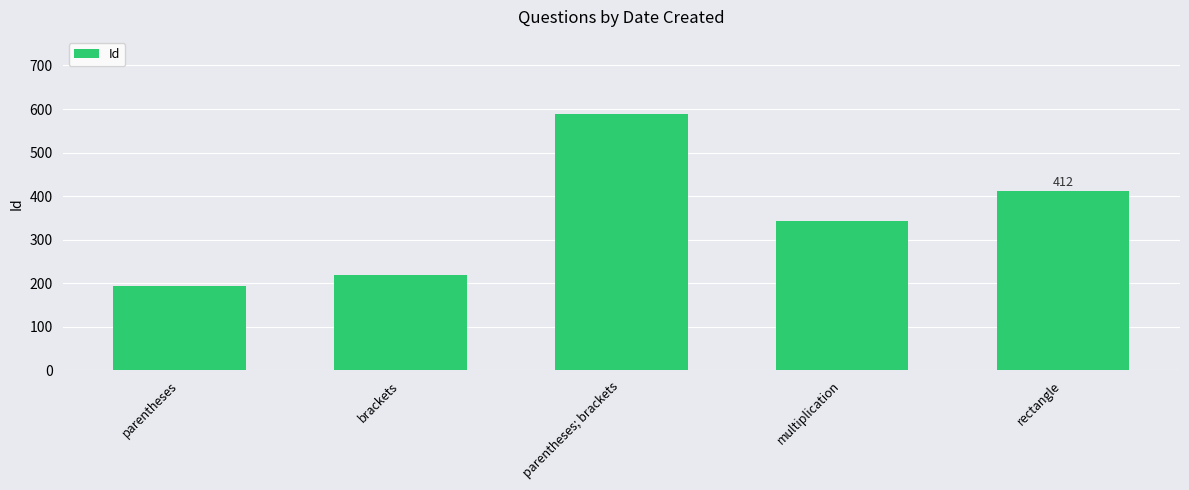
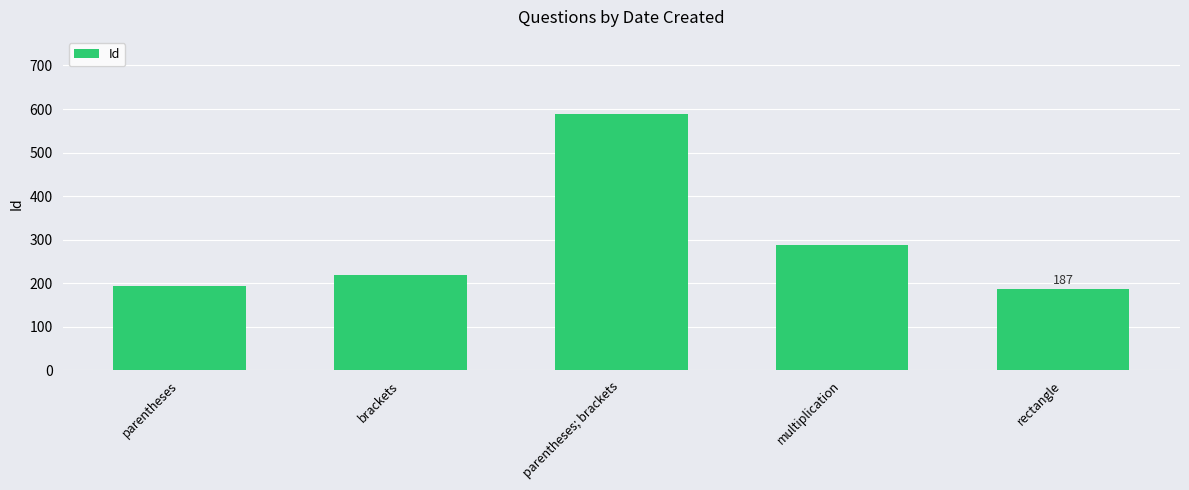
multiplication: 340 -> 290
rectangle: 412 -> 187
